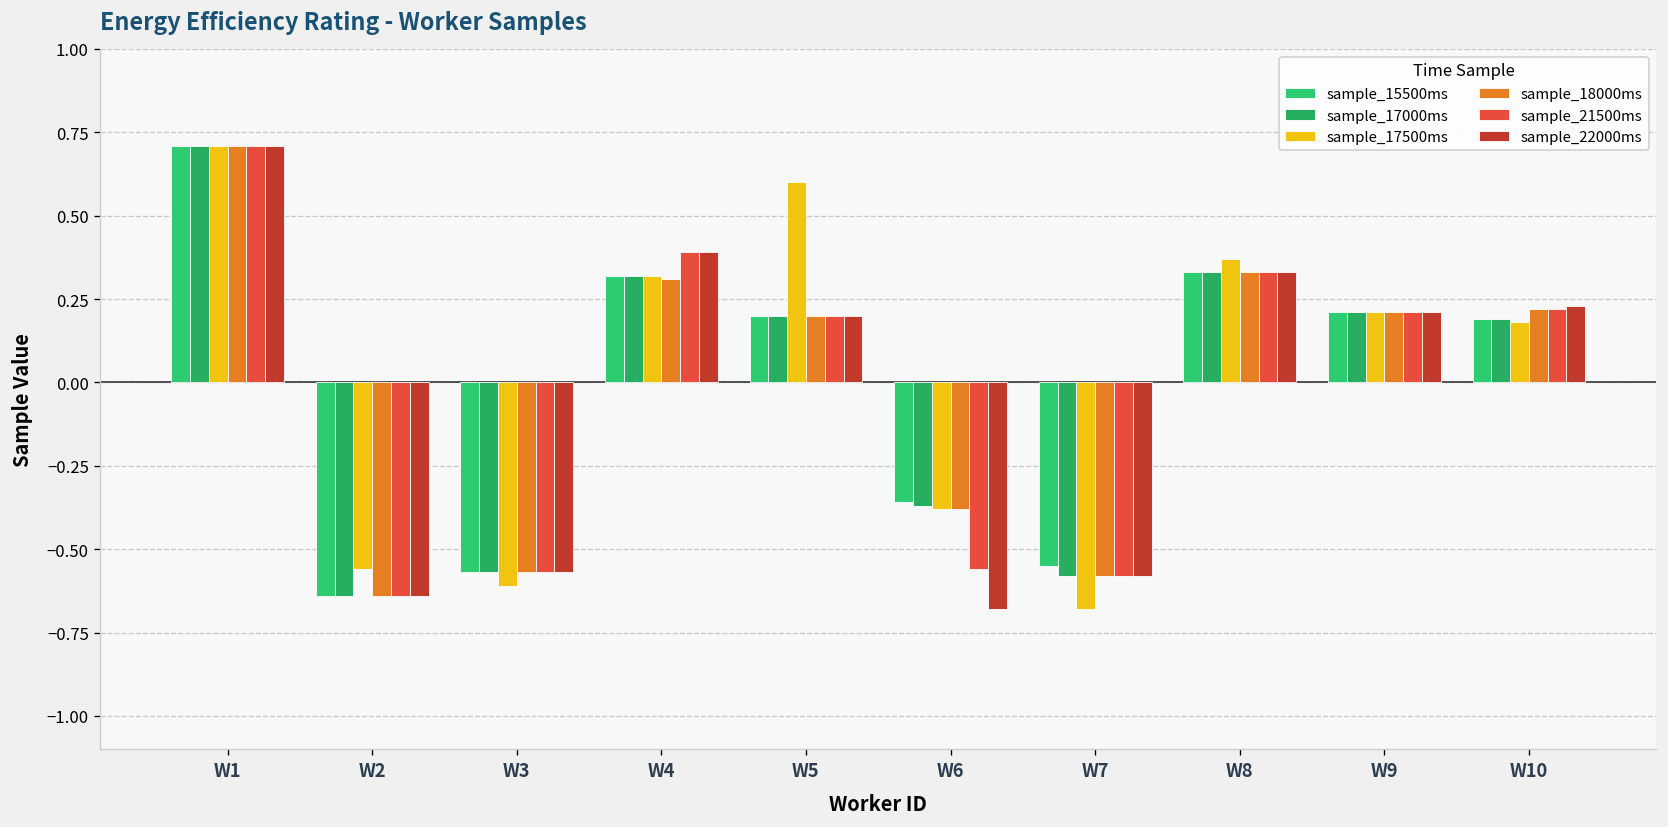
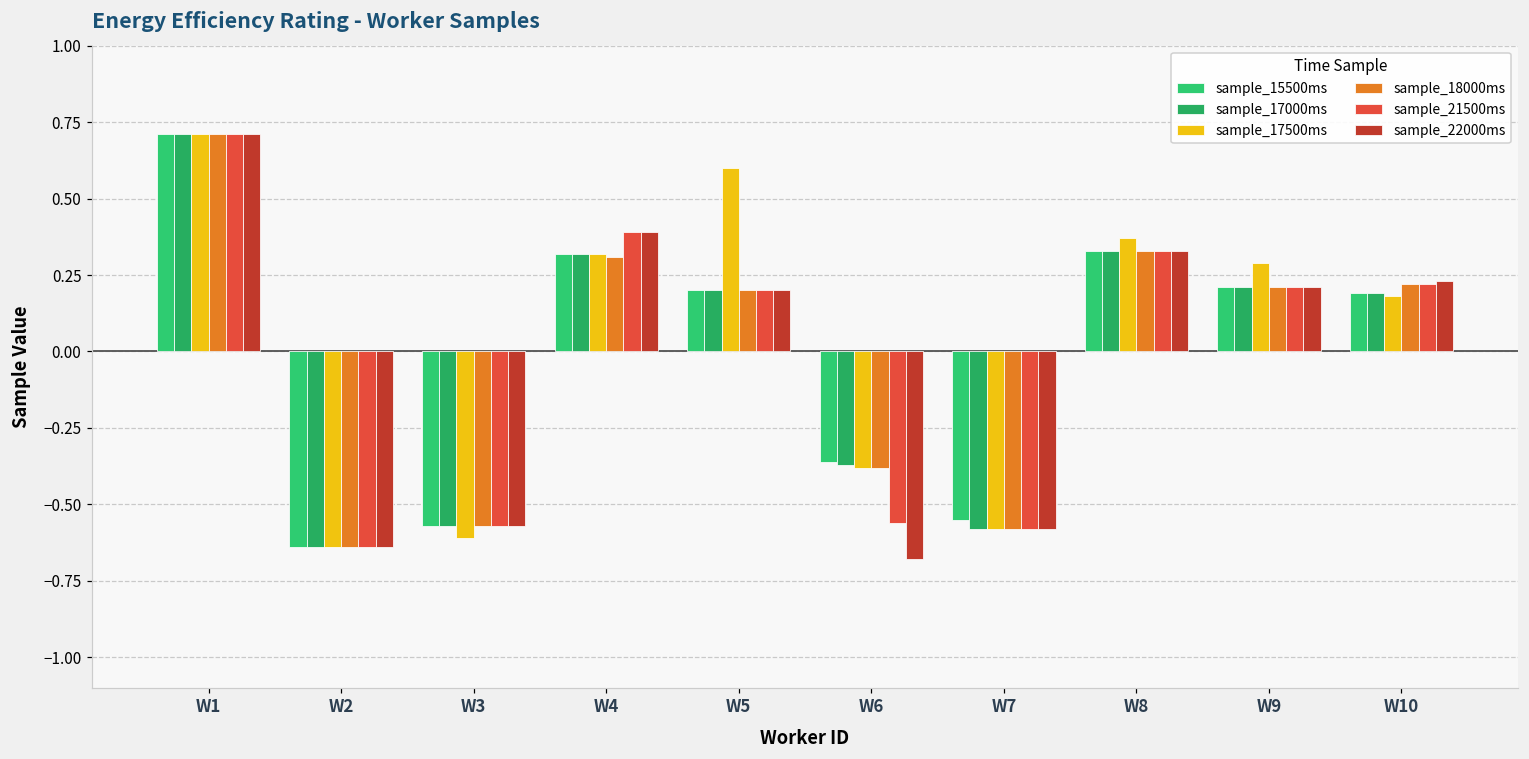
sample_17500ms, W2: -0.56 -> -0.64
sample_17500ms, W7: -0.68 -> -0.58
sample_17500ms, W9: 0.21 -> 0.29
